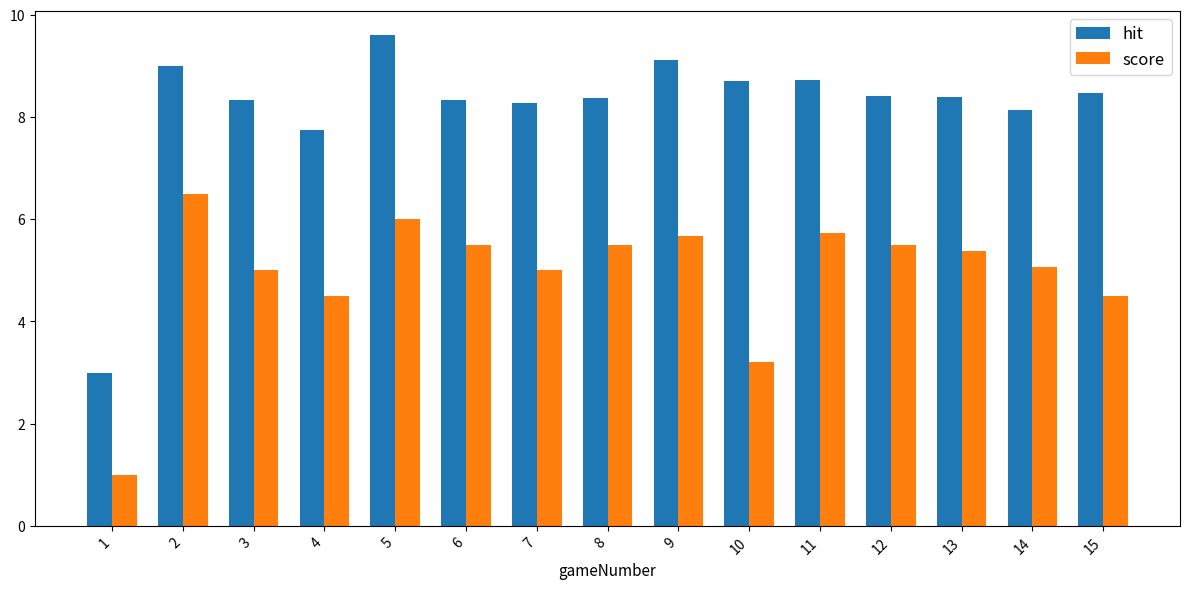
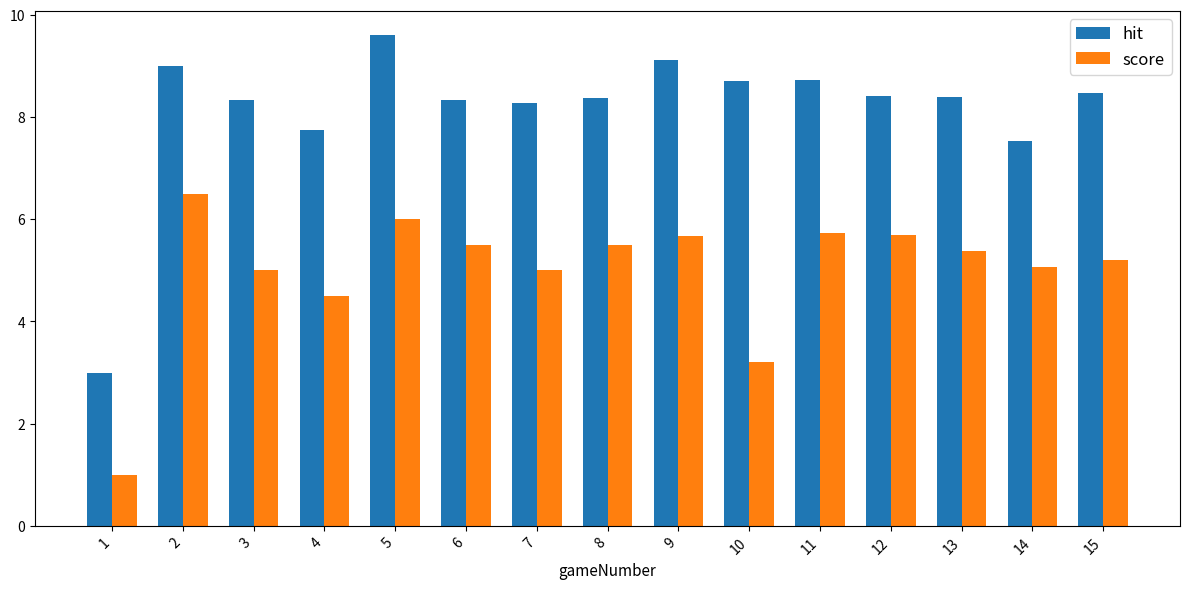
score, 12: 5.5 -> 5.7
hit, 14: 8.1 -> 7.5
score, 15: 4.5 -> 5.2
